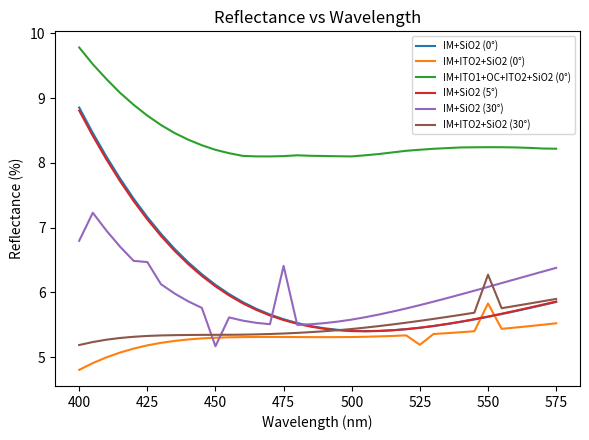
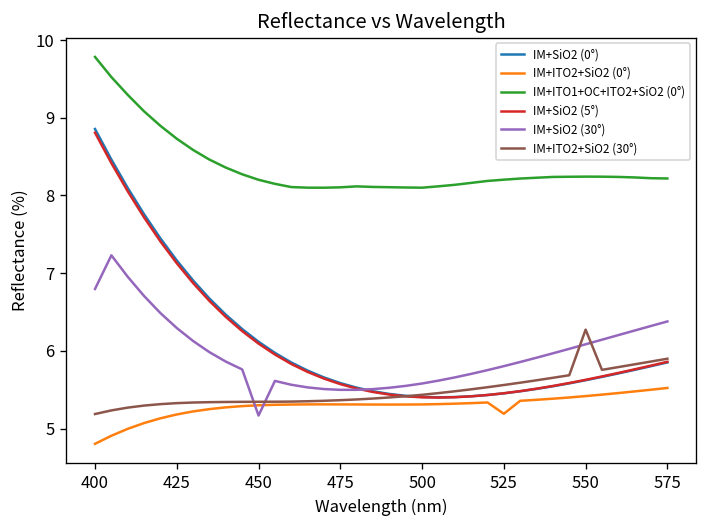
IM+SiO2 (30°), 425: 6.5 -> 6.3
IM+SiO2 (30°), 475: 6.4 -> 5.5
IM+ITO2+SiO2 (0°), 550: 5.8 -> 5.4
